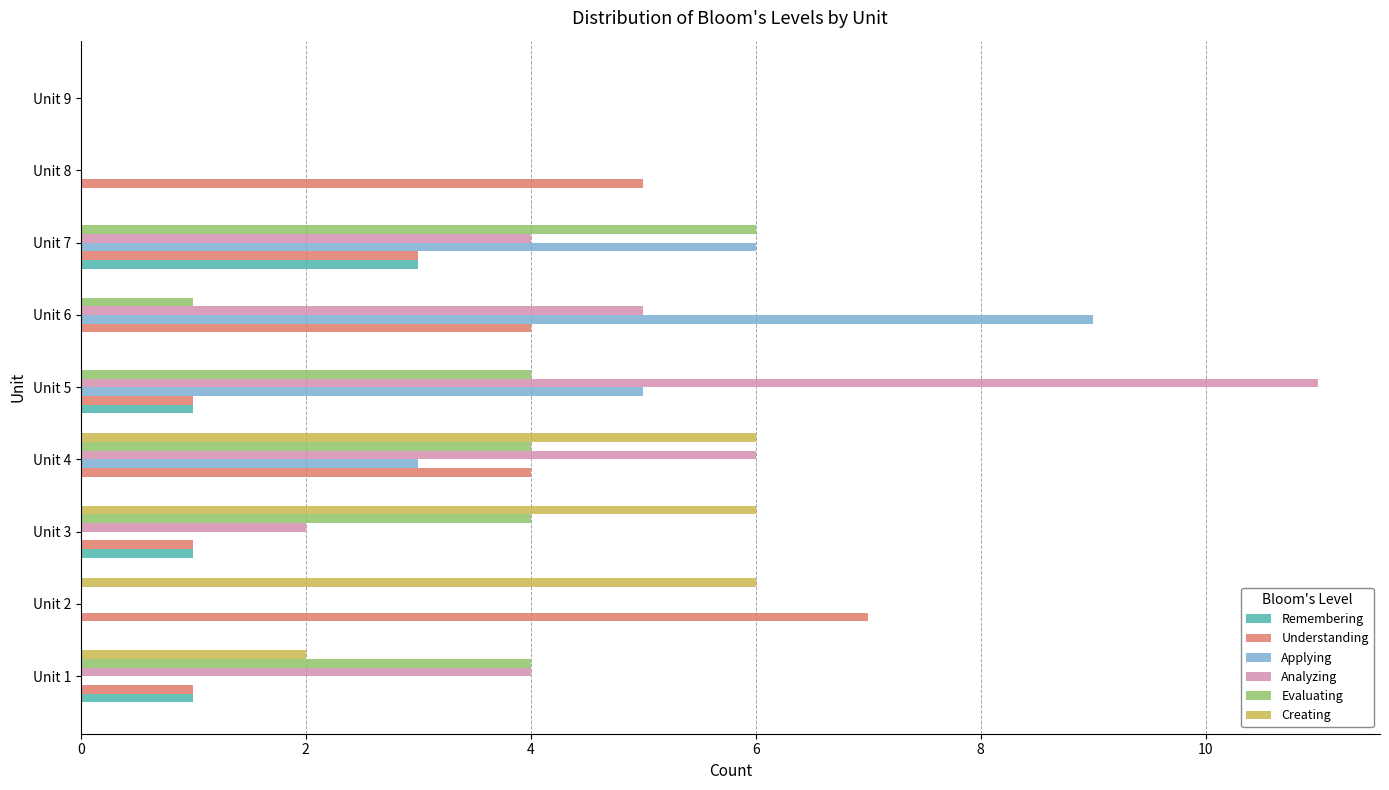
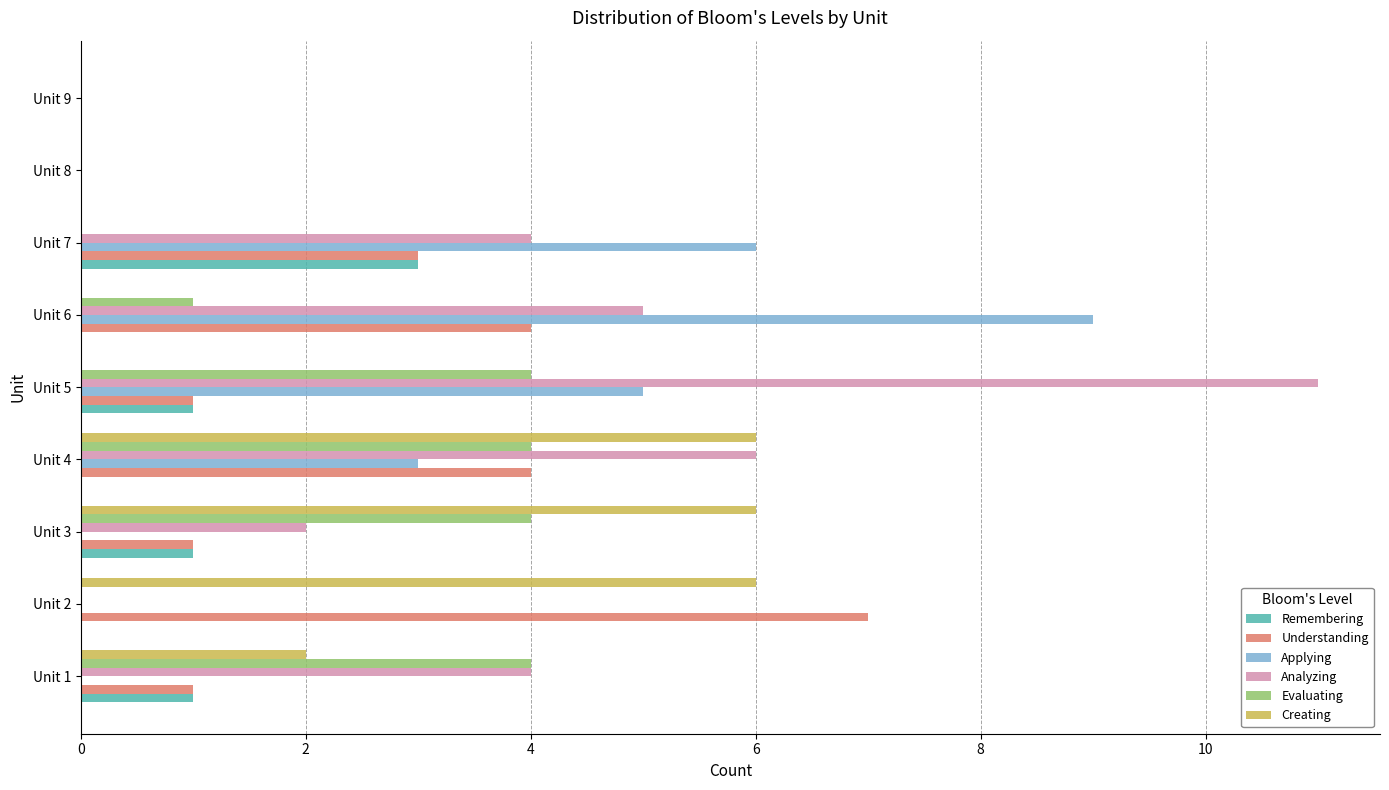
Understanding, Unit 8: 5 -> 0
Evaluating, Unit 7: 6 -> 0
